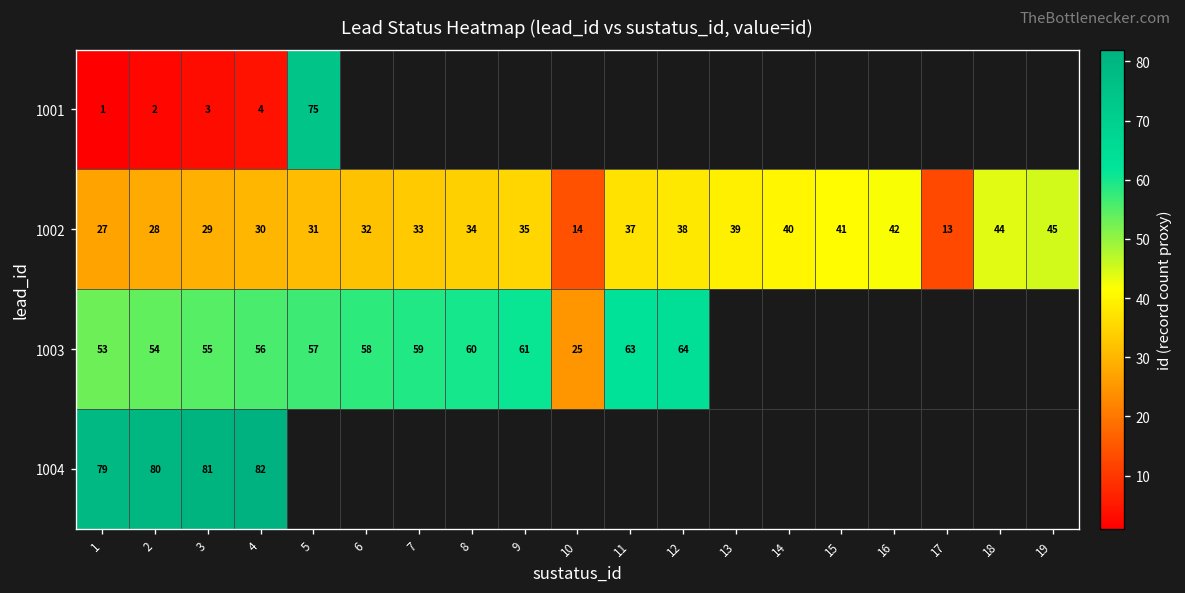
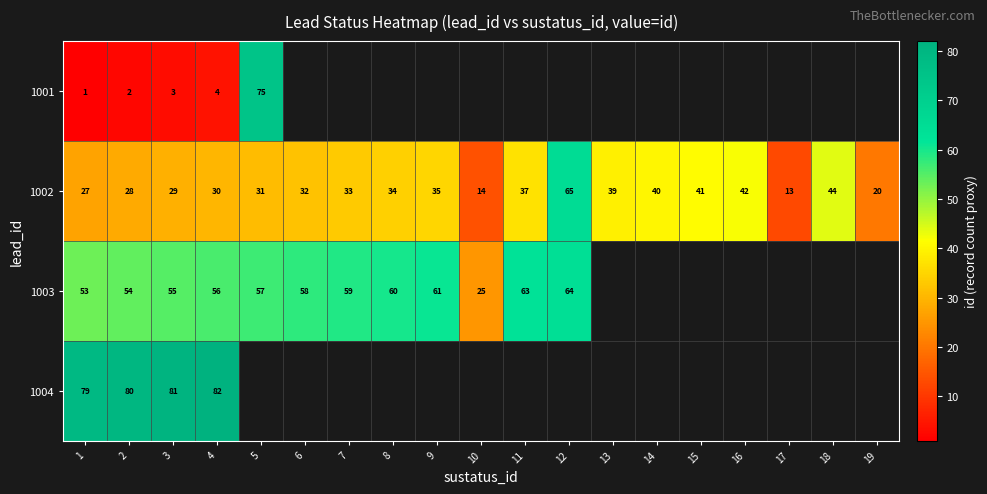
1002, 12: 38 -> 65
1002, 19: 45 -> 20
